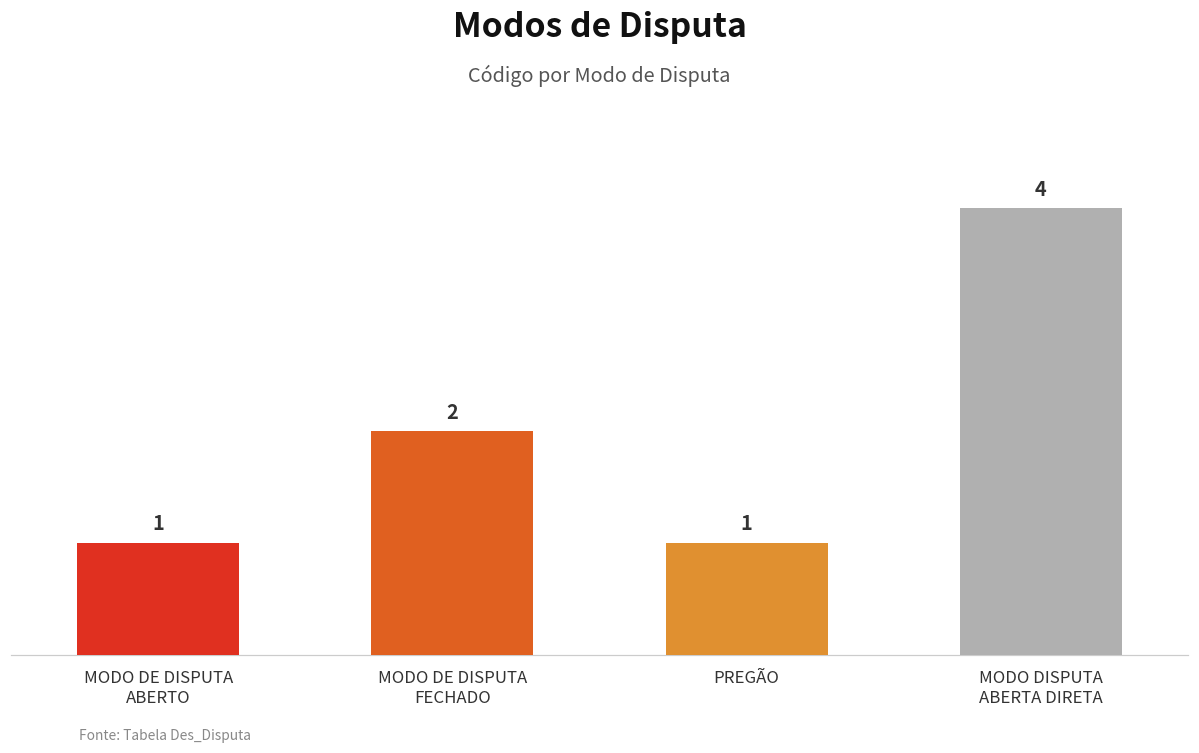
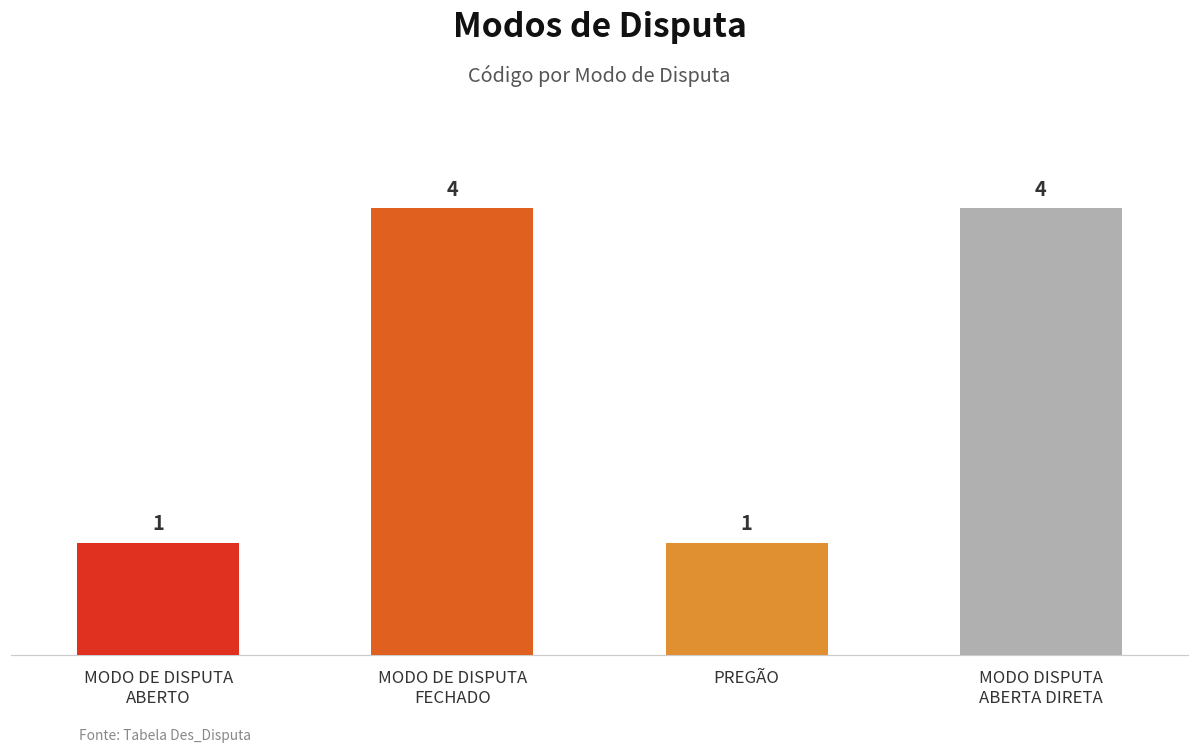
MODO DE DISPUTA FECHADO: 2 -> 4
